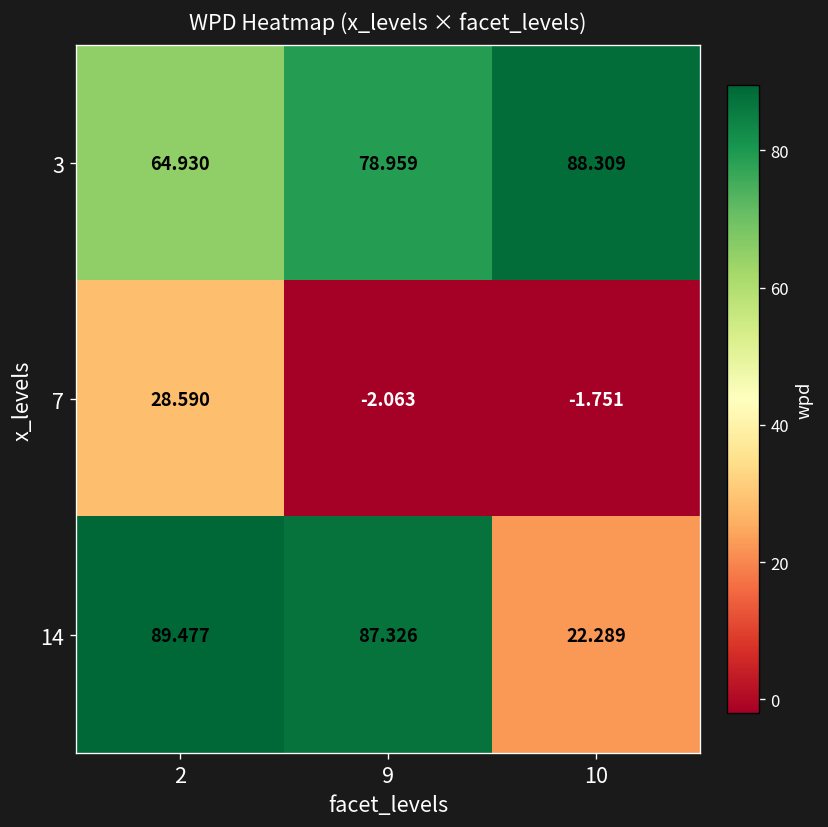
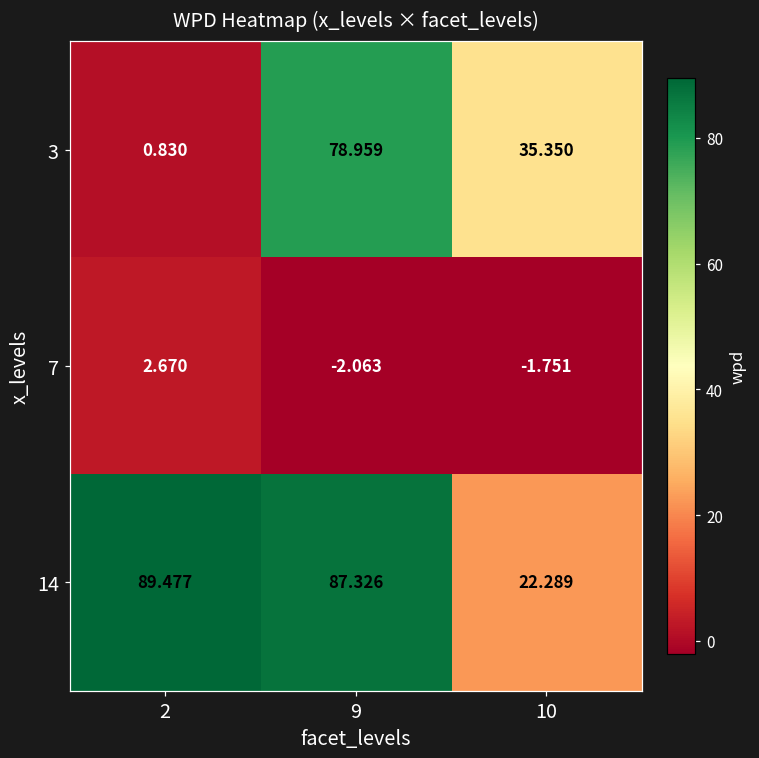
3, 2: 64.930 -> 0.830
3, 10: 88.309 -> 35.350
7, 2: 28.590 -> 2.670
